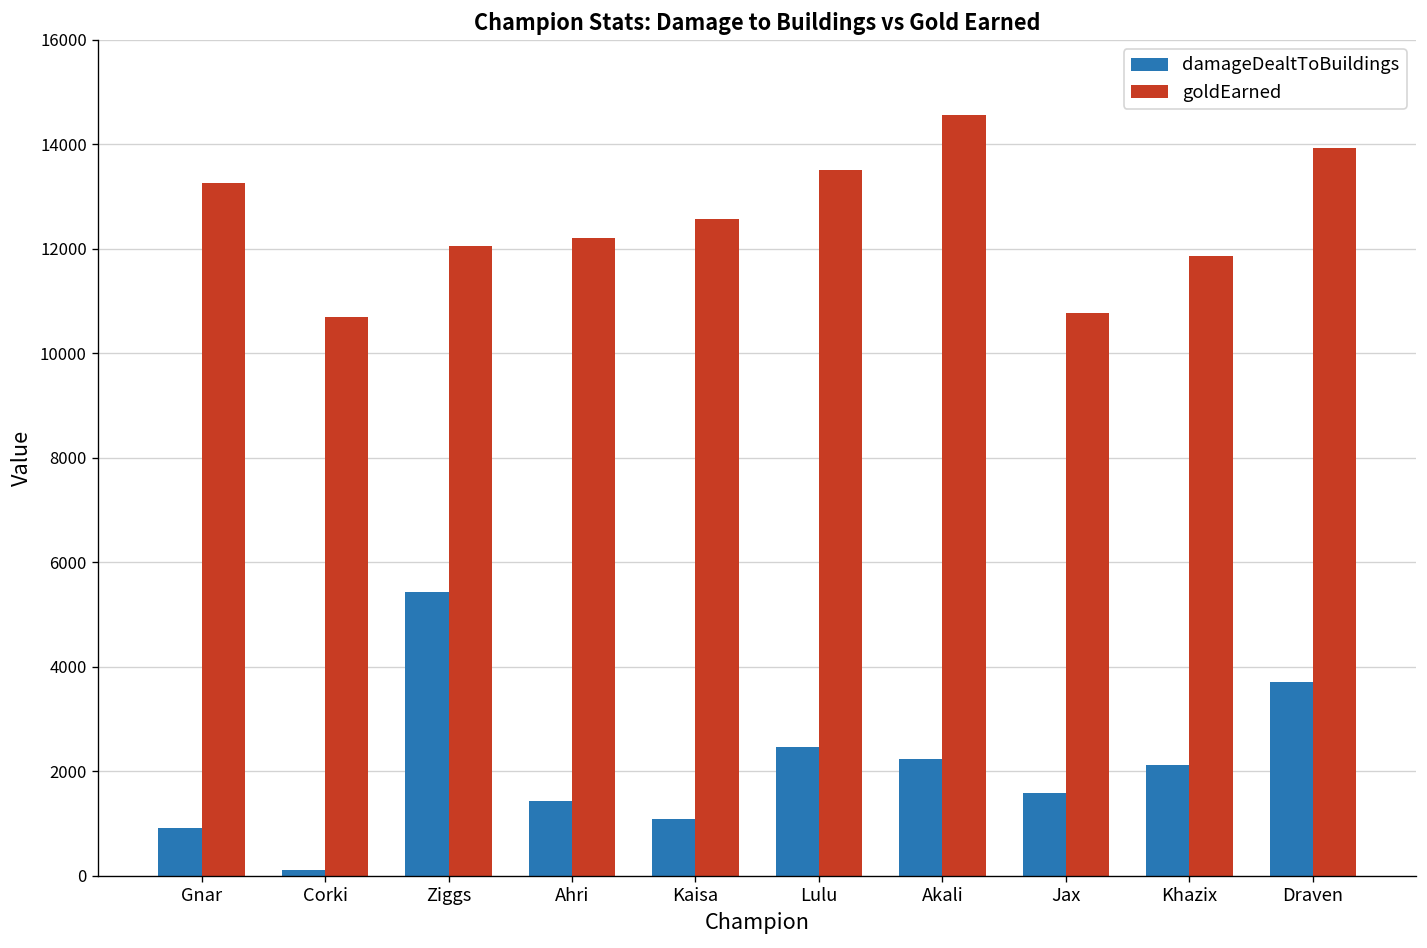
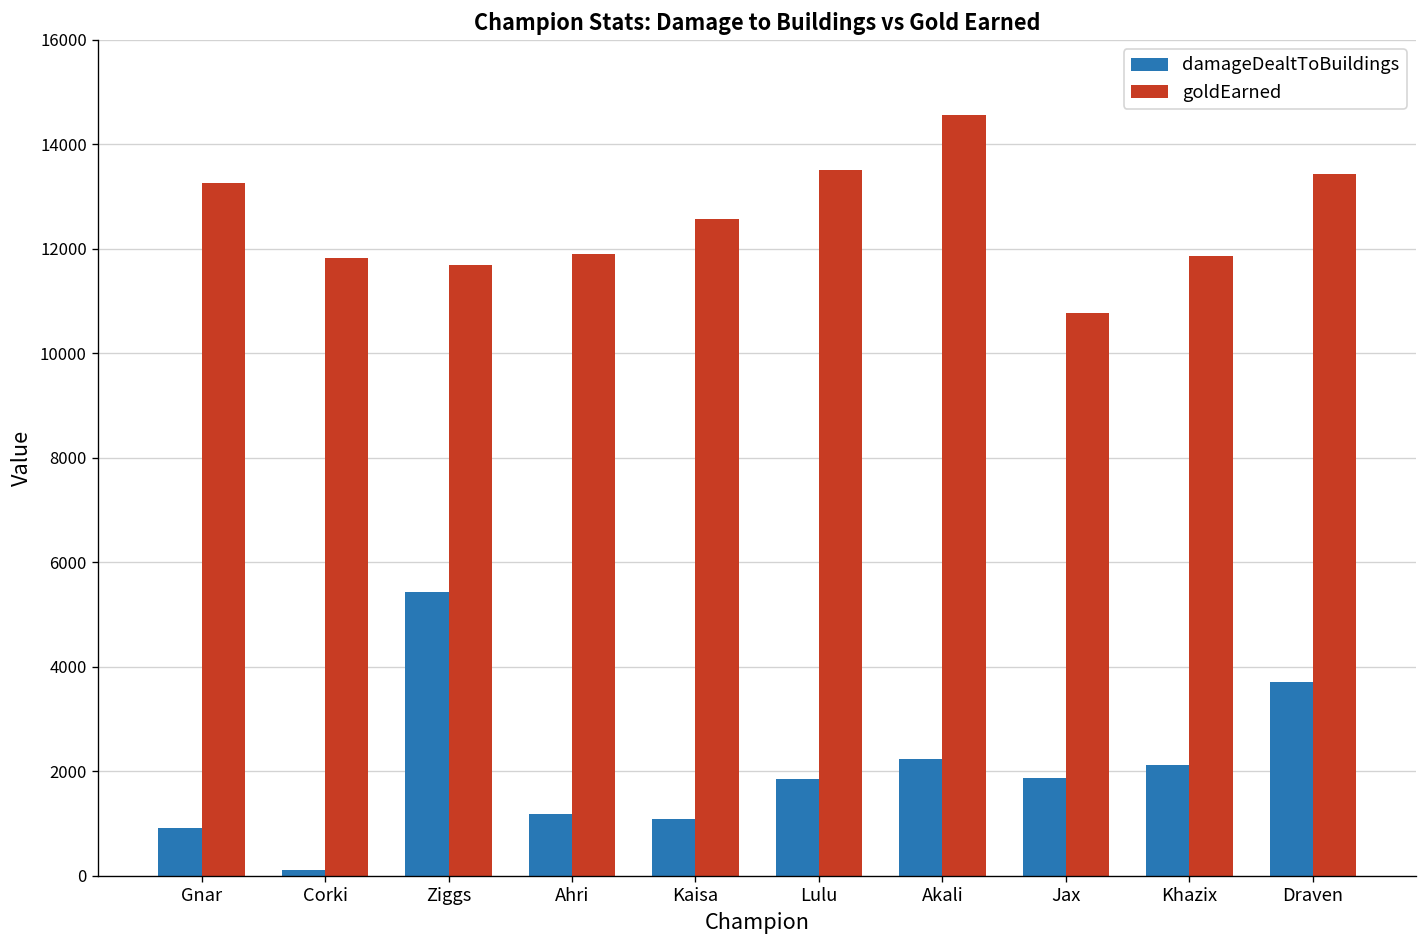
goldEarned, Corki: 10700 -> 11800
goldEarned, Ziggs: 12100 -> 11700
damageDealtToBuildings, Ahri: 1400 -> 1200
goldEarned, Ahri: 12200 -> 11900
damageDealtToBuildings, Lulu: 2500 -> 1800
damageDealtToBuildings, Jax: 1600 -> 1900
goldEarned, Draven: 13900 -> 13400
